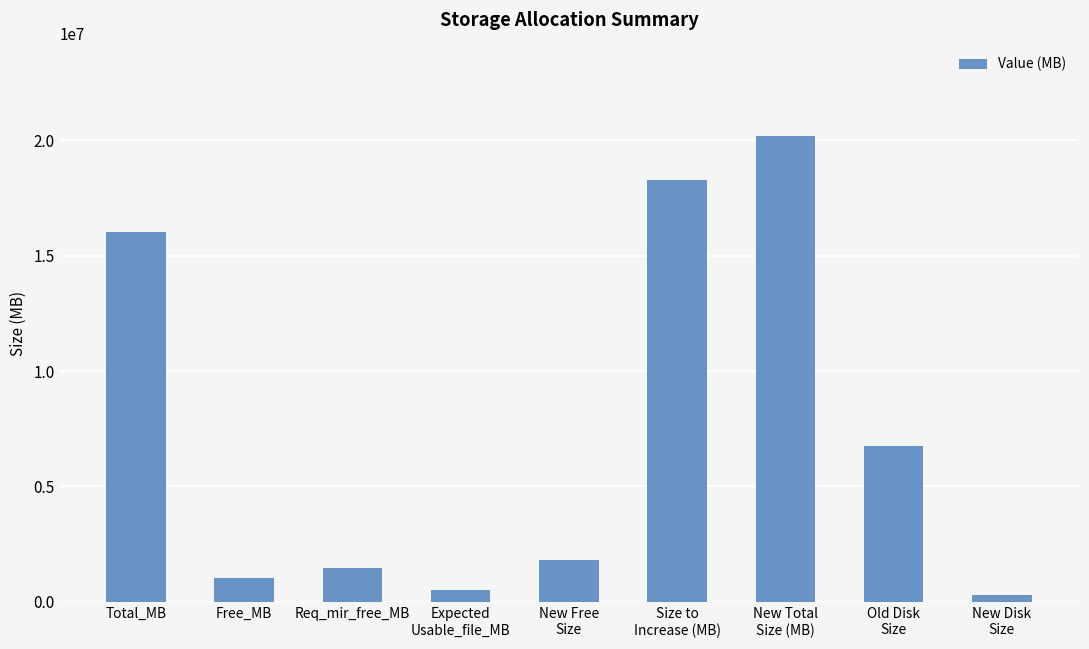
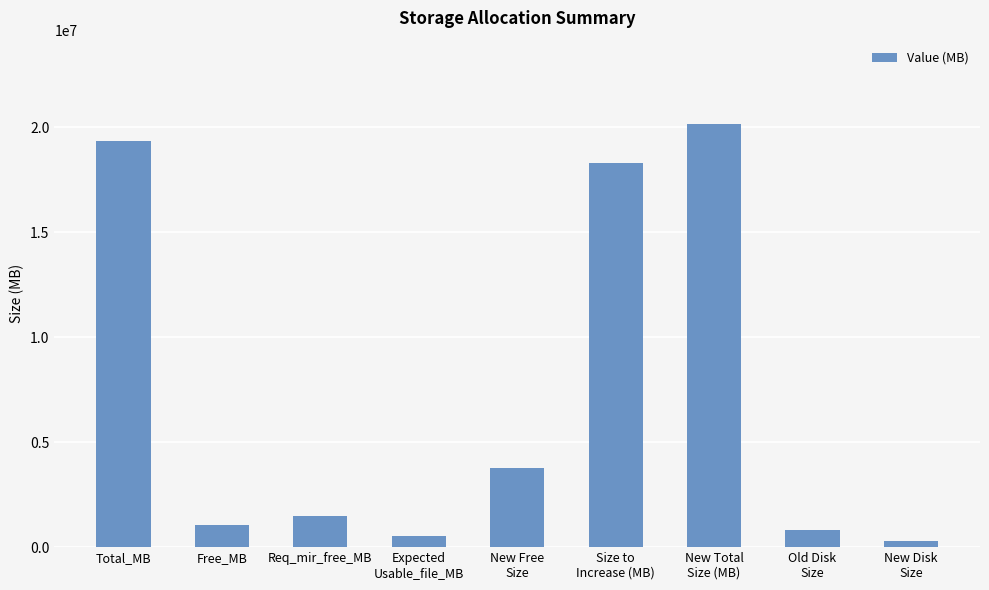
Total_MB: 16000000 -> 19400000
New Free Size: 1800000 -> 3800000
Old Disk Size: 6700000 -> 800000
